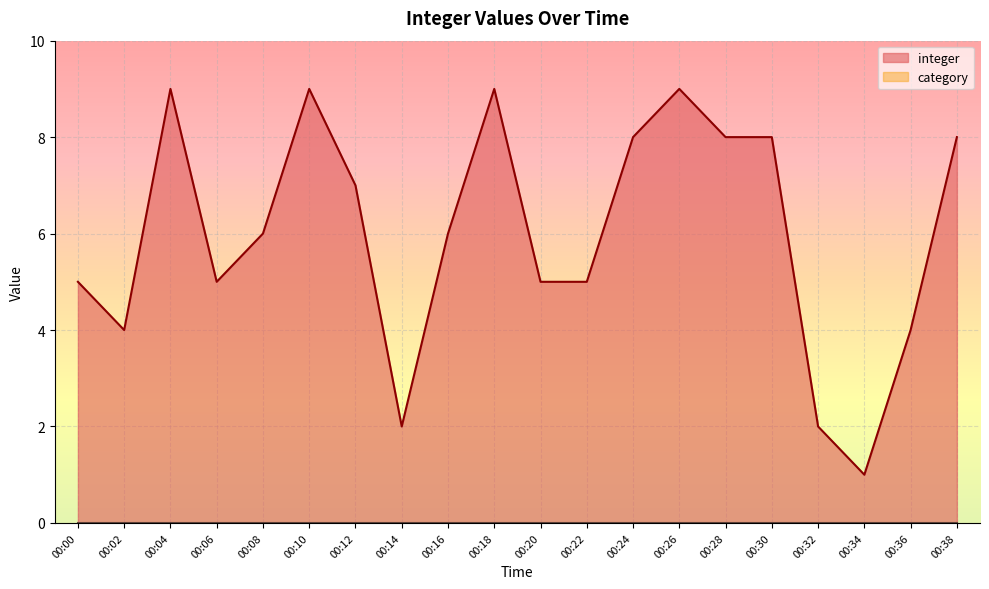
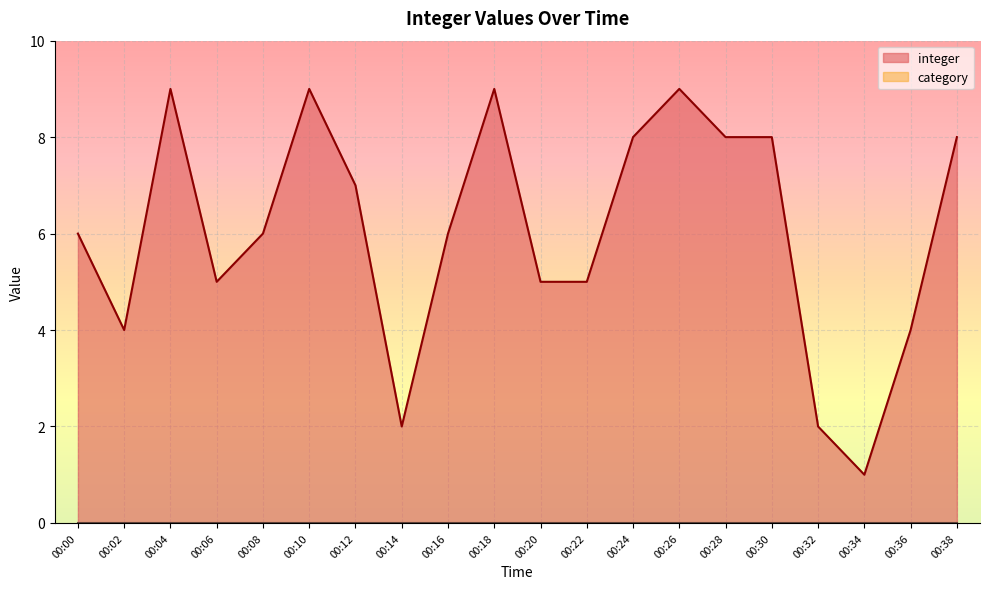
integer, 00:00: 5 -> 6
